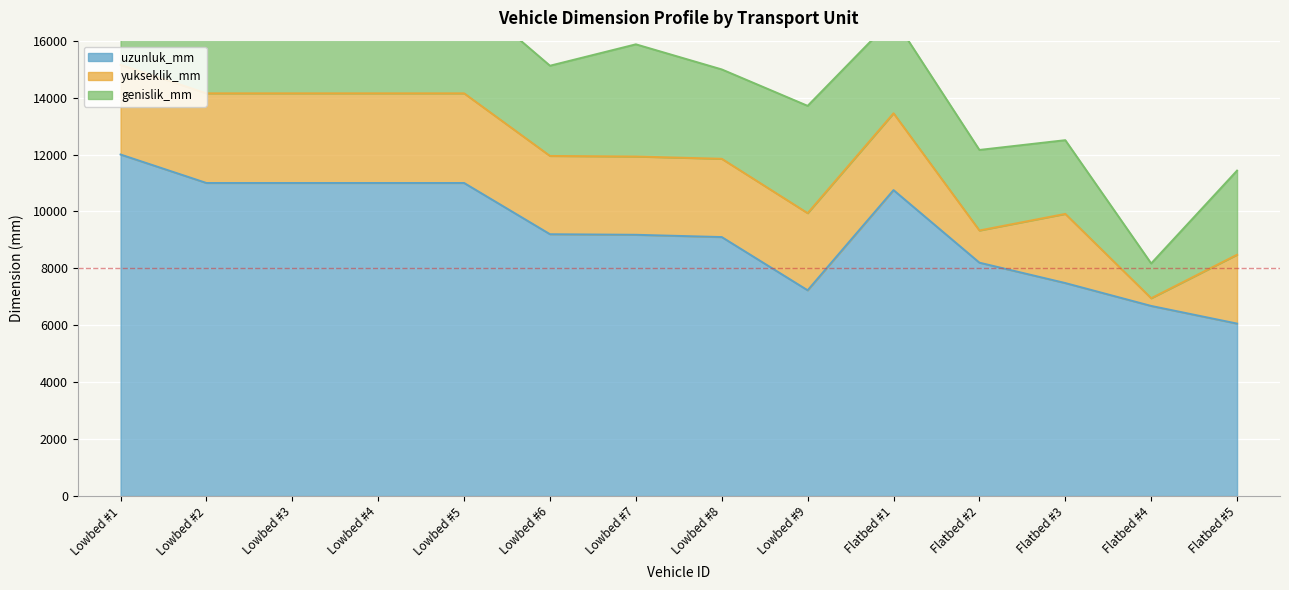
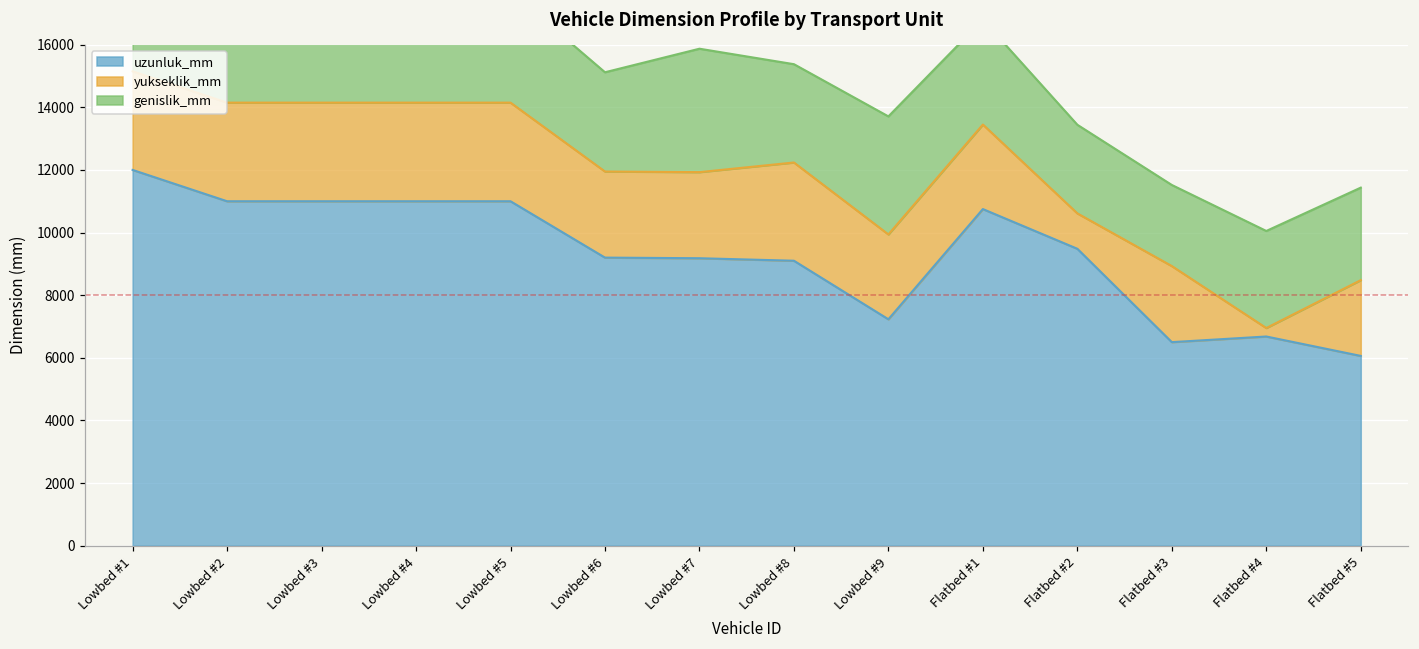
yukseklik_mm, Lowbed #8: 2800 -> 3100
uzunluk_mm, Flatbed #2: 8200 -> 9500
uzunluk_mm, Flatbed #3: 7500 -> 6500
genislik_mm, Flatbed #4: 1200 -> 3100
